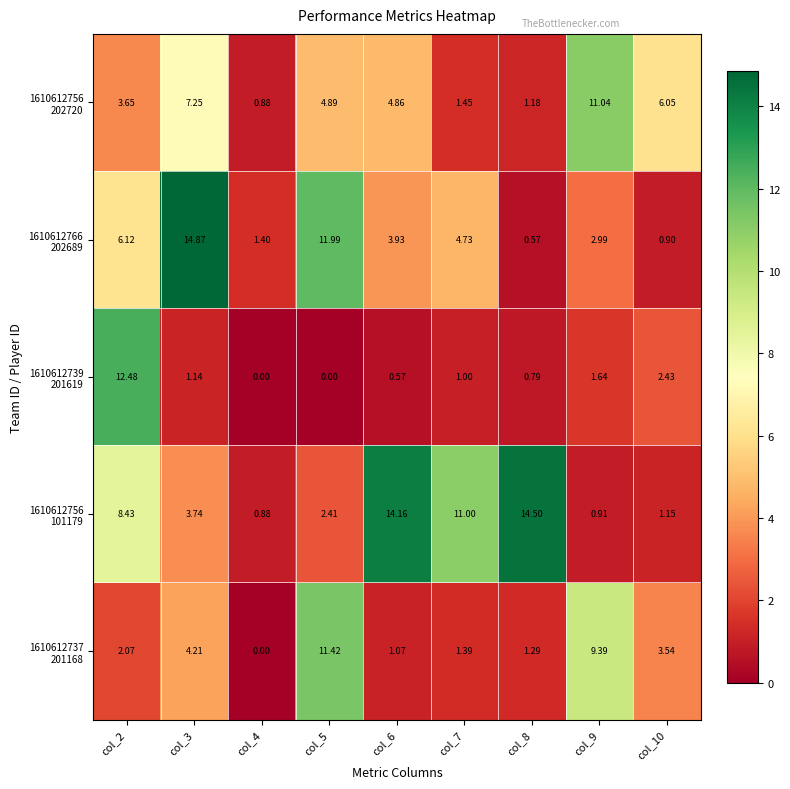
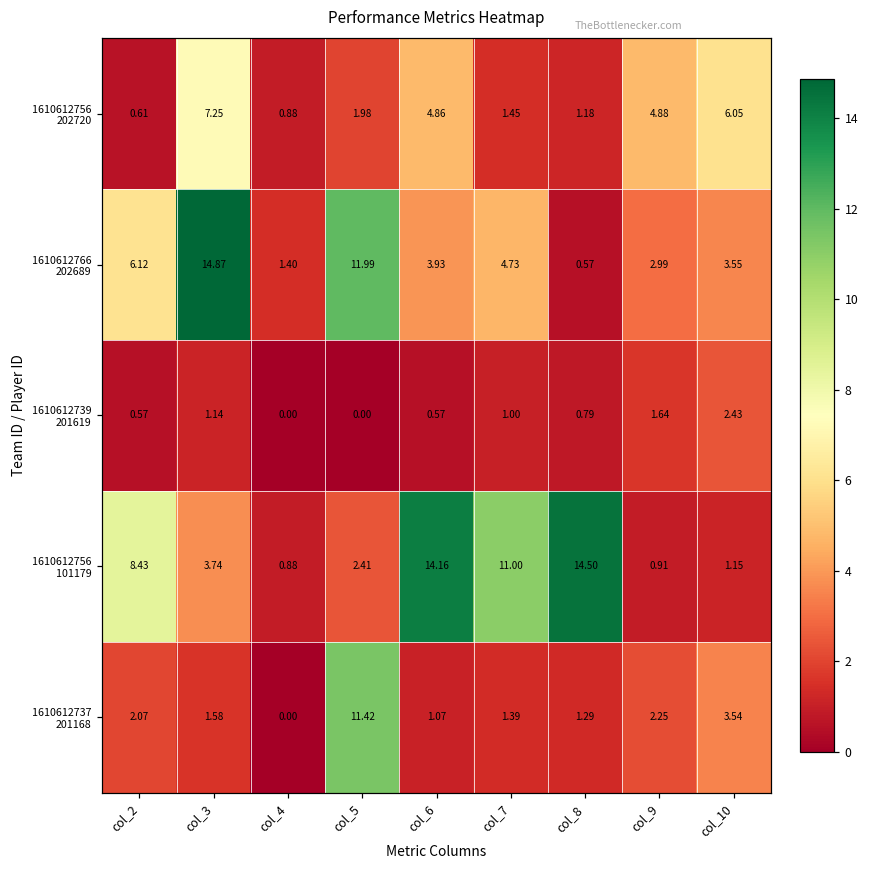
1610612756 202720, col_2: 3.65 -> 0.61
1610612756 202720, col_5: 4.89 -> 1.98
1610612756 202720, col_9: 11.04 -> 4.88
1610612766 202689, col_10: 0.90 -> 3.55
1610612739 201619, col_2: 12.48 -> 0.57
1610612737 201168, col_3: 4.21 -> 1.58
1610612737 201168, col_9: 9.39 -> 2.25
